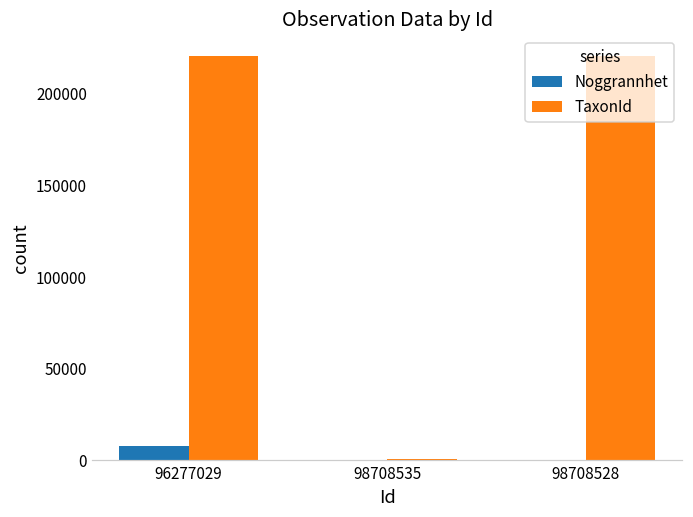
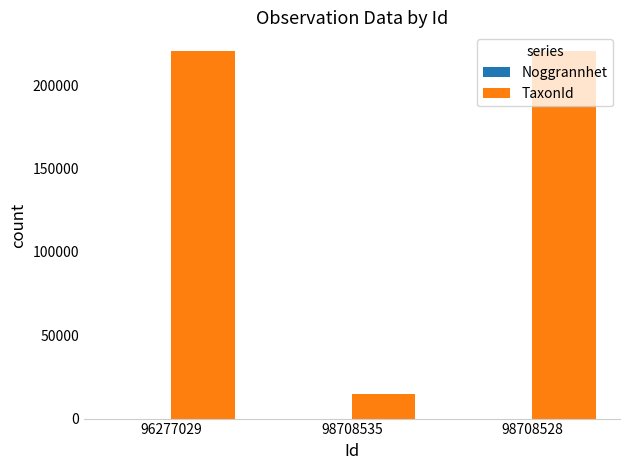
Noggrannhet, 96277029: 8000 -> 0
TaxonId, 98708535: 1000 -> 15000
